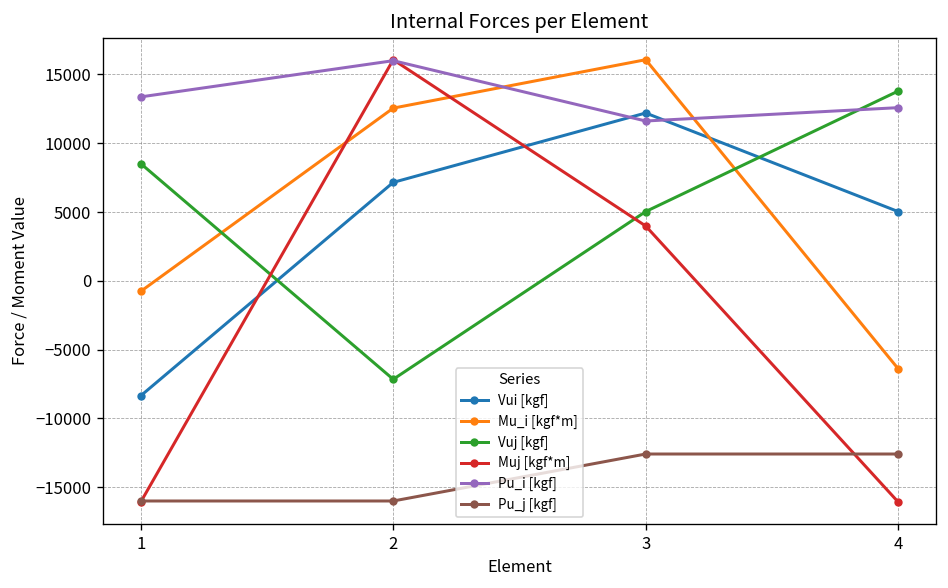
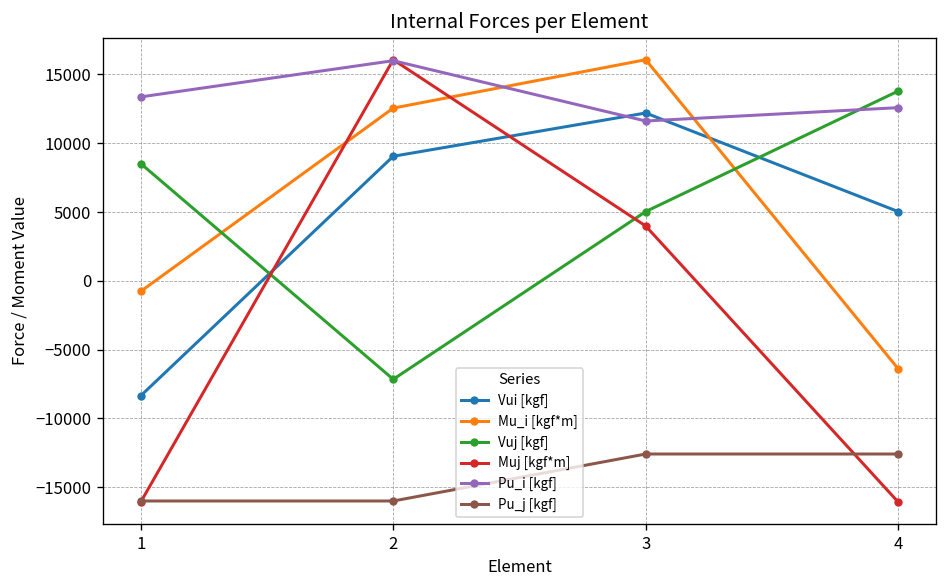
Vui [kgf], 2: 7200 -> 9100
